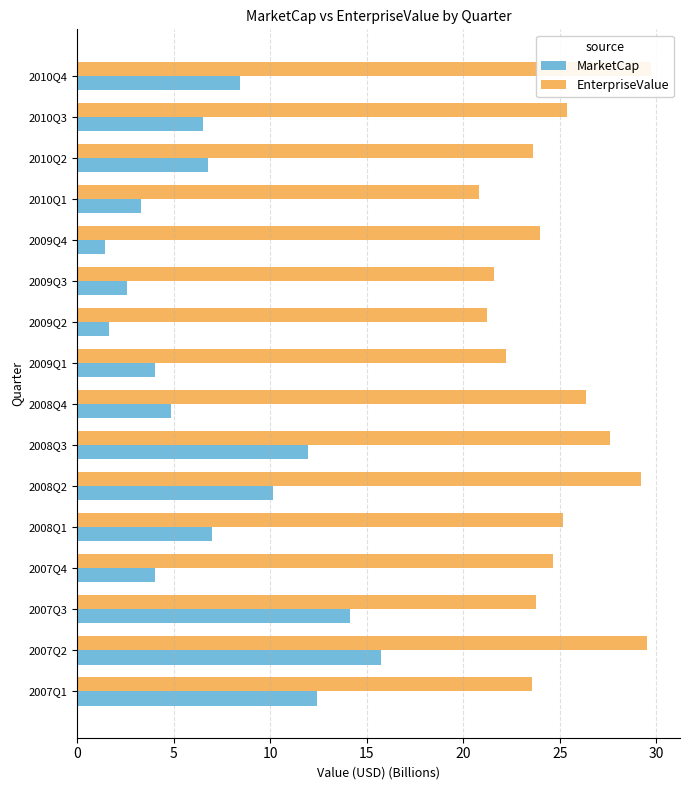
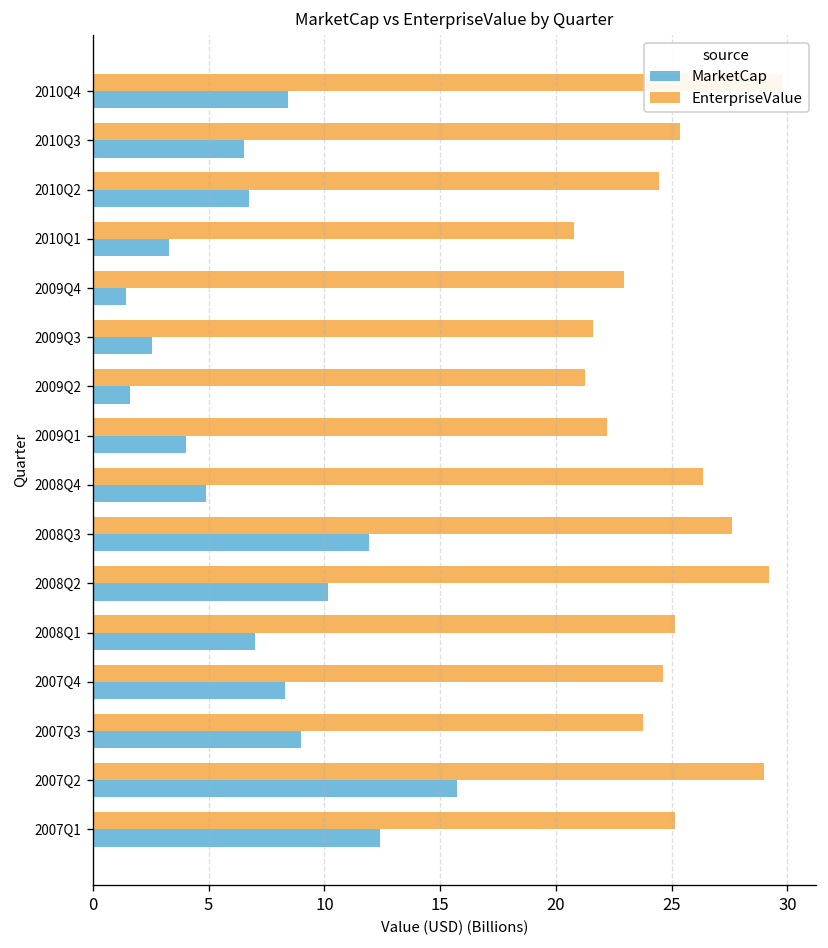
EnterpriseValue, 2010Q2: 23.6 -> 24.4
EnterpriseValue, 2009Q4: 24.0 -> 22.9
MarketCap, 2007Q4: 4.0 -> 8.3
MarketCap, 2007Q3: 14.2 -> 9.0
EnterpriseValue, 2007Q2: 29.5 -> 29.0
EnterpriseValue, 2007Q1: 23.6 -> 25.1
